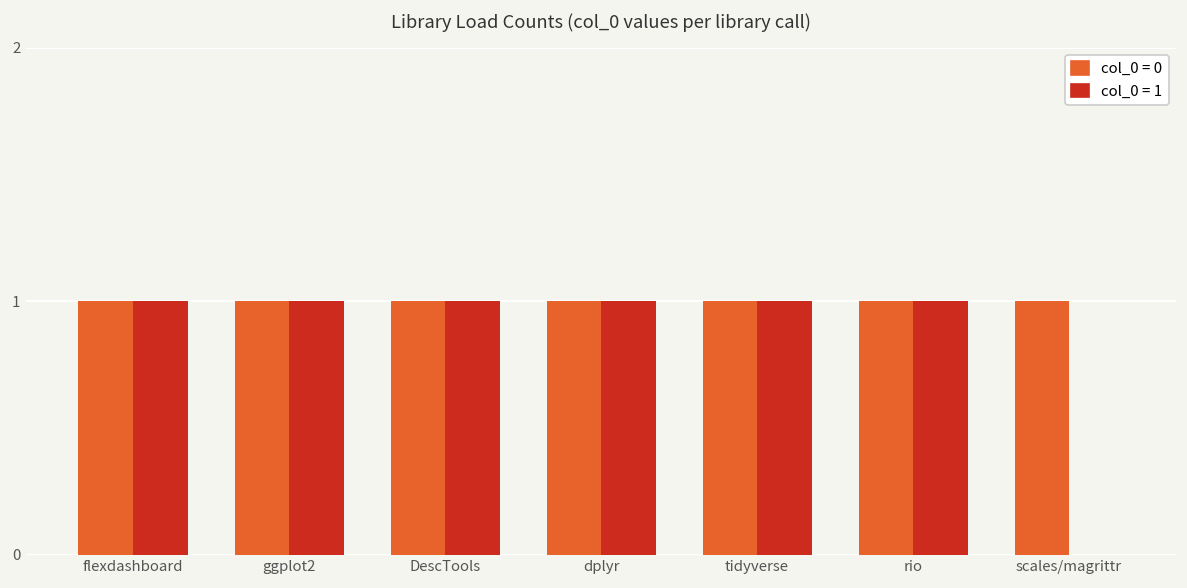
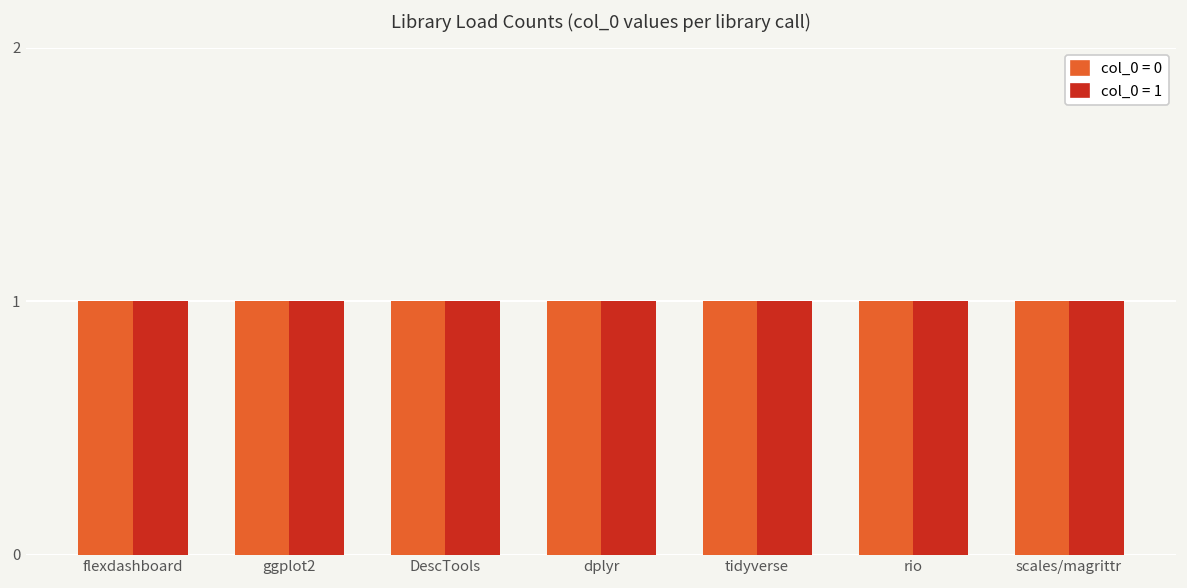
col_0 = 1, scales/magrittr: 0 -> 1
